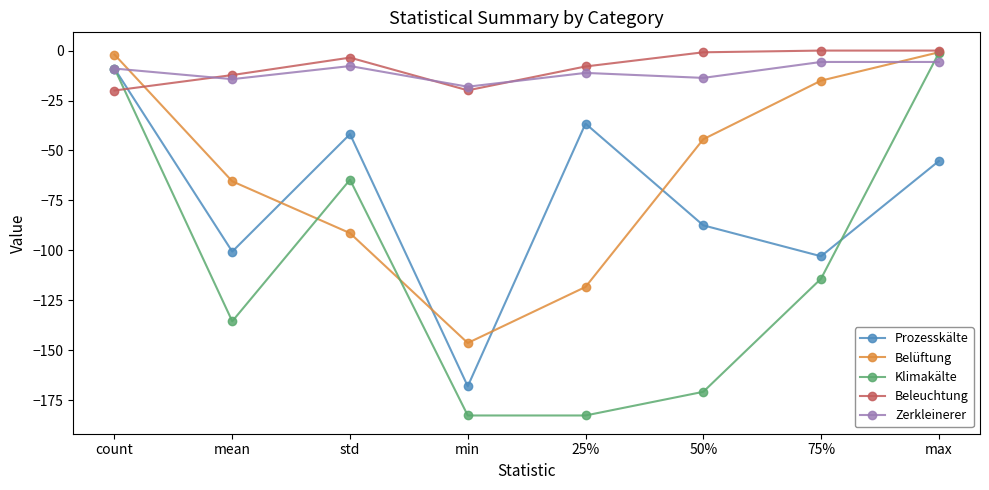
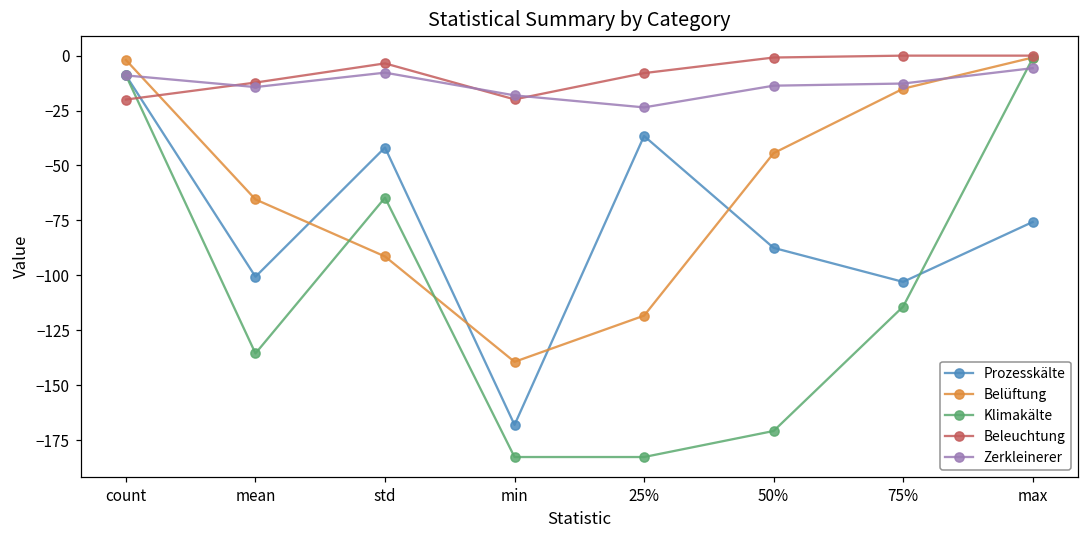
Belüftung, min: -146 -> -139
Zerkleinerer, 25%: -11 -> -24
Zerkleinerer, 75%: -6 -> -13
Prozesskälte, max: -55 -> -76
